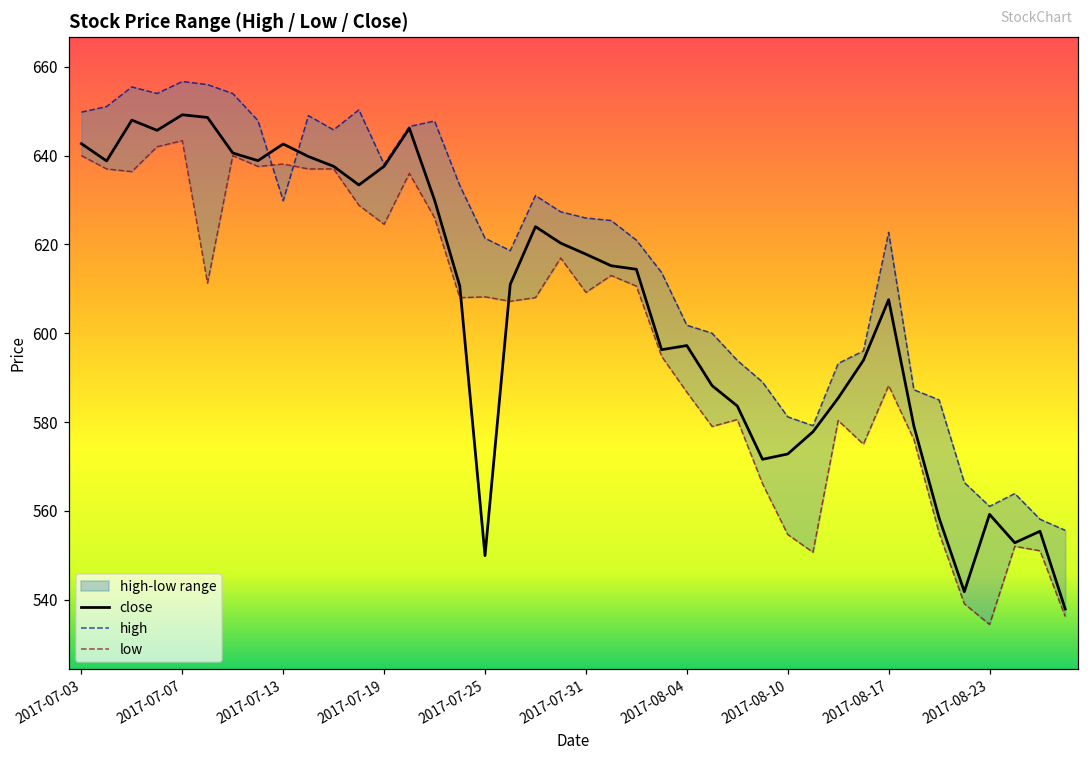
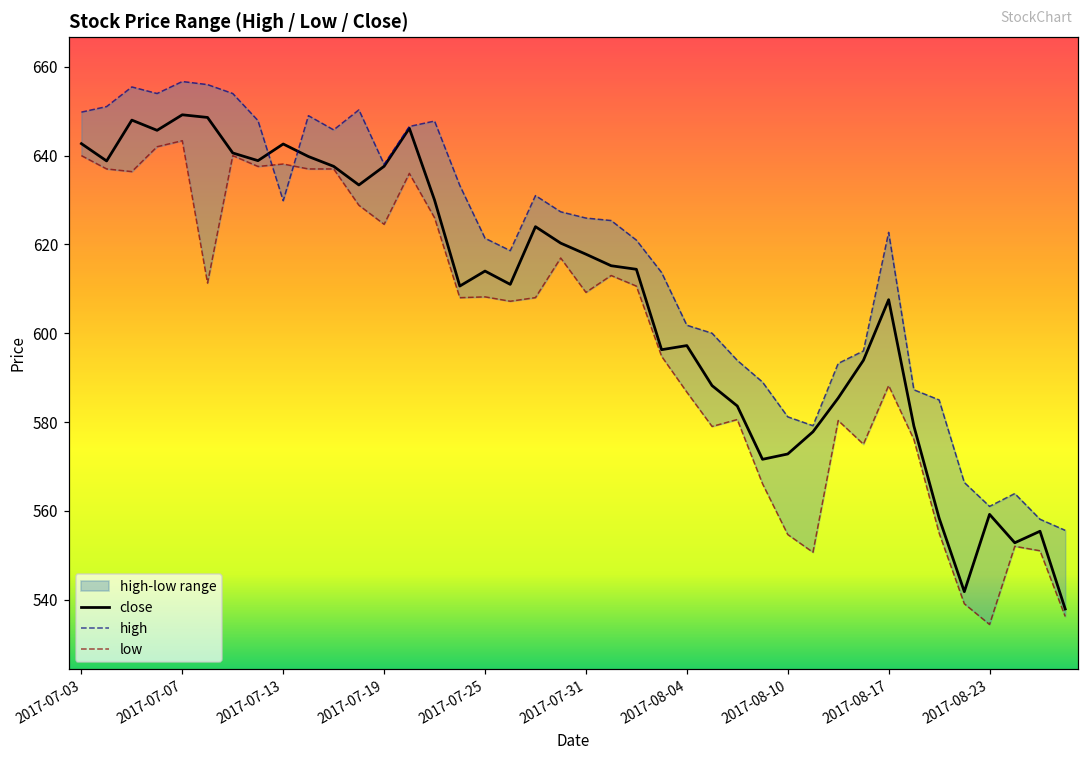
close, 2017-07-25: 550 -> 614
